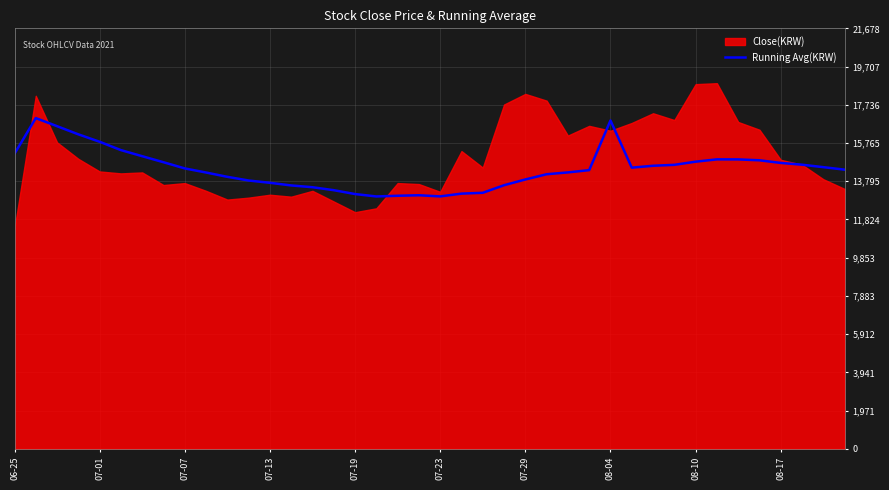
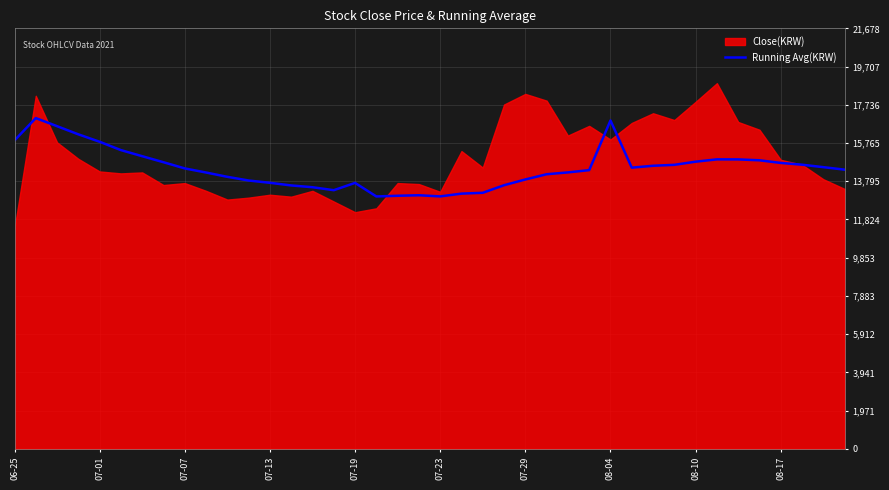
Running Avg(KRW), 06-25: 15,200 -> 15,900
Running Avg(KRW), 07-19: 13,100 -> 13,700
Close(KRW), 08-04: 16,400 -> 15,900
Close(KRW), 08-10: 18,800 -> 17,900
